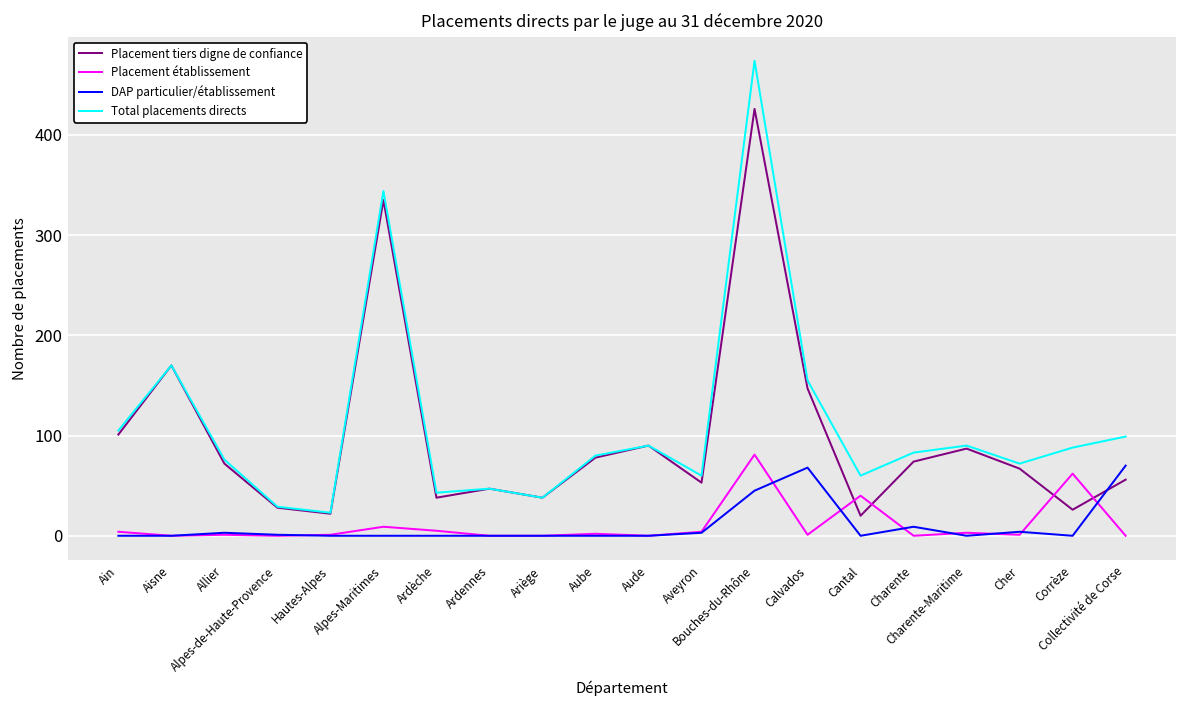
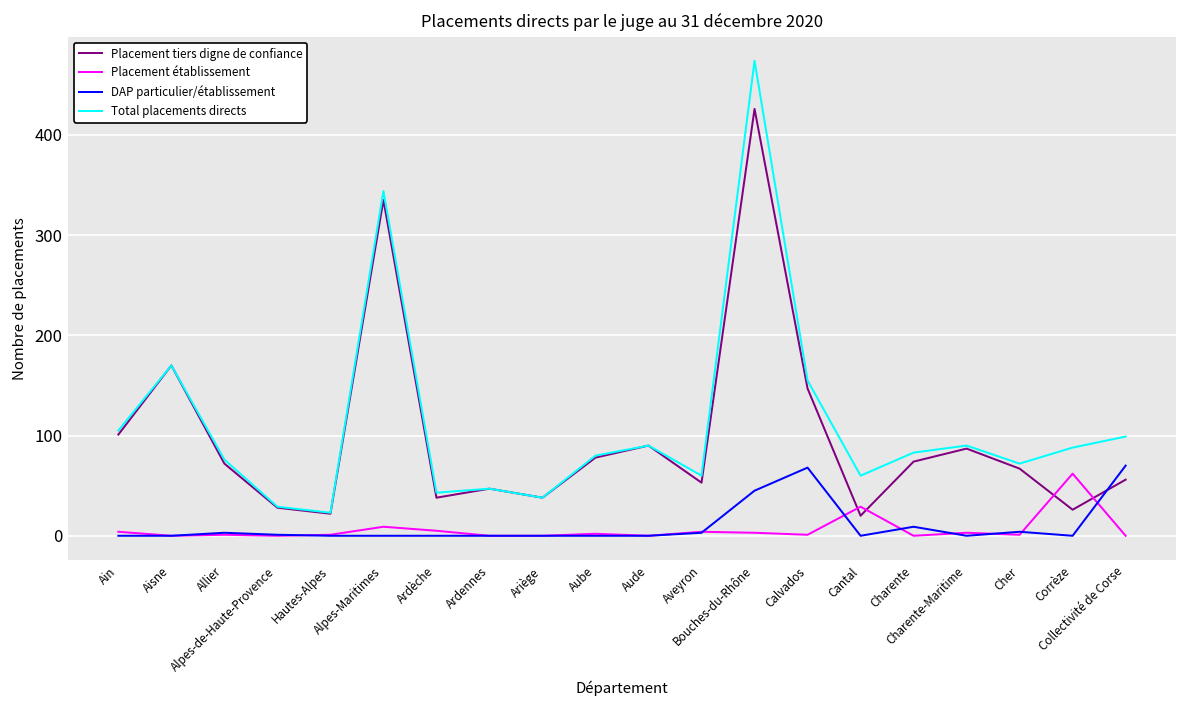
Placement établissement, Bouches-du-Rhône: 80 -> 0
Placement établissement, Cantal: 40 -> 30
